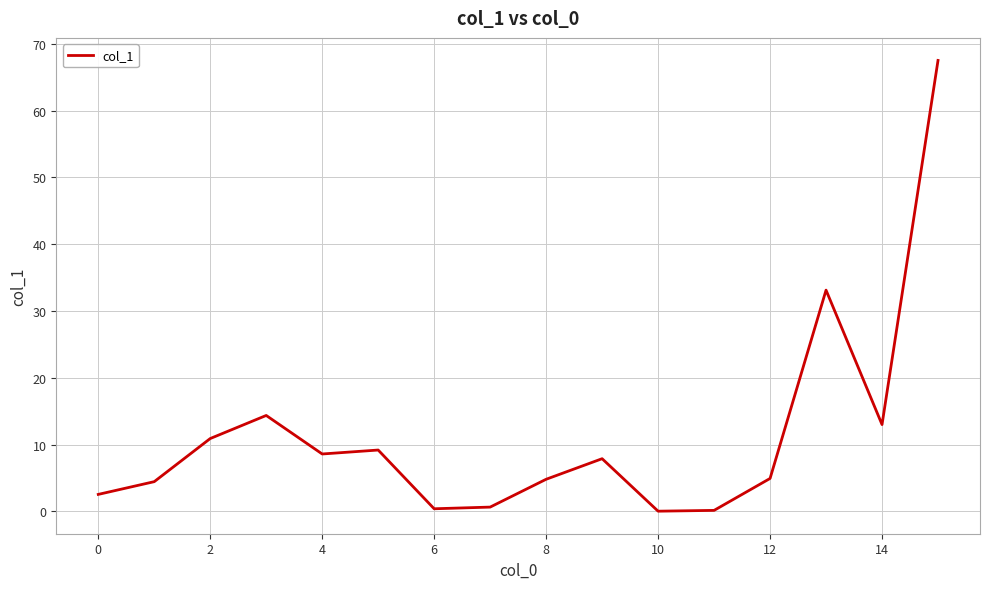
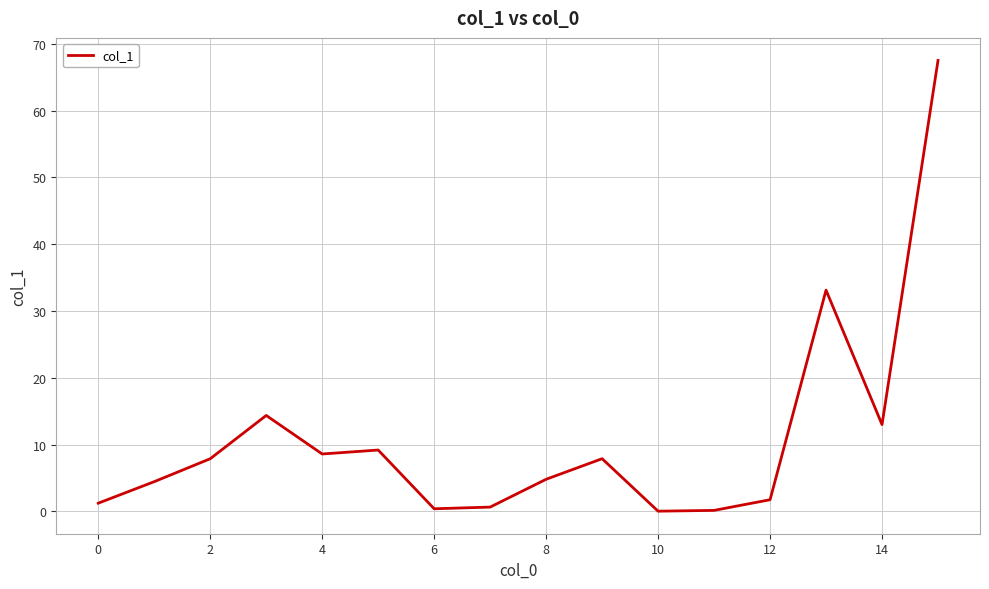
0: 3 -> 1
2: 11 -> 8
12: 5 -> 2
